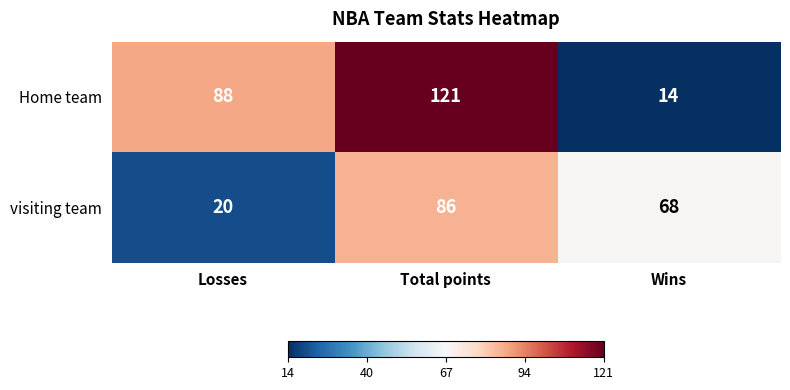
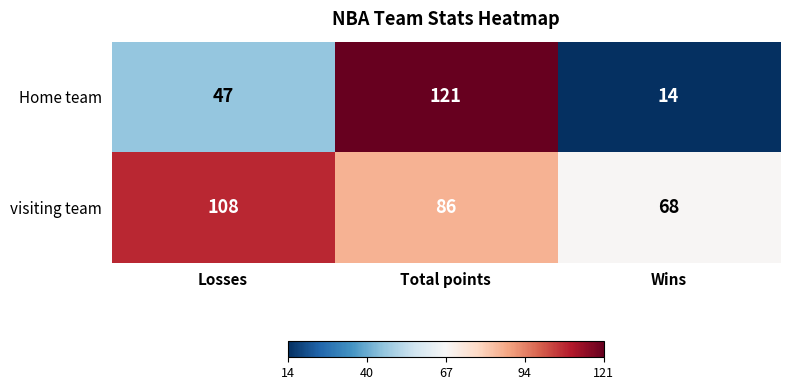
Home team, Losses: 88 -> 47
visiting team, Losses: 20 -> 108
